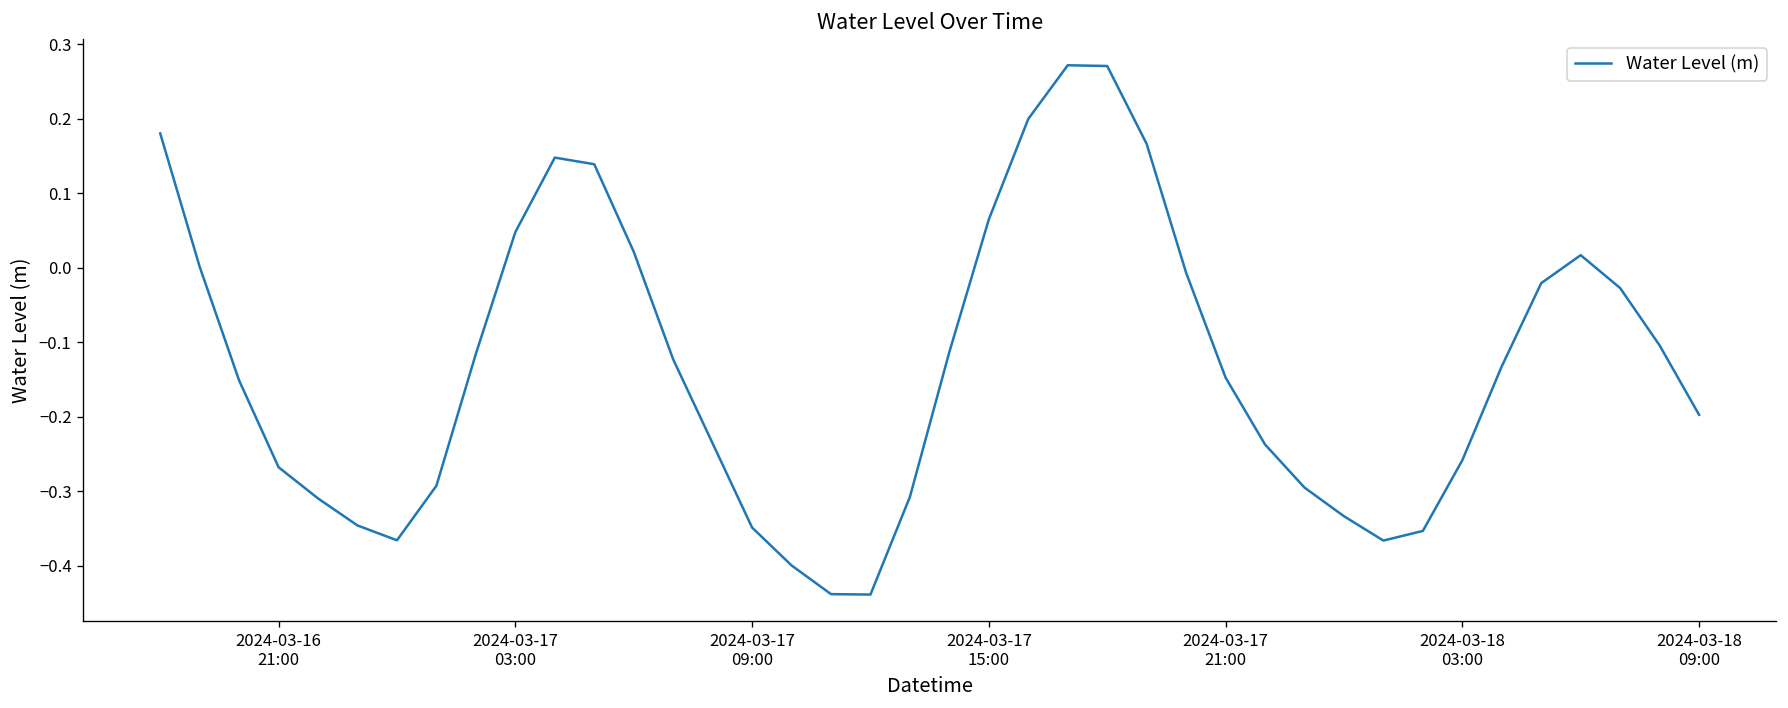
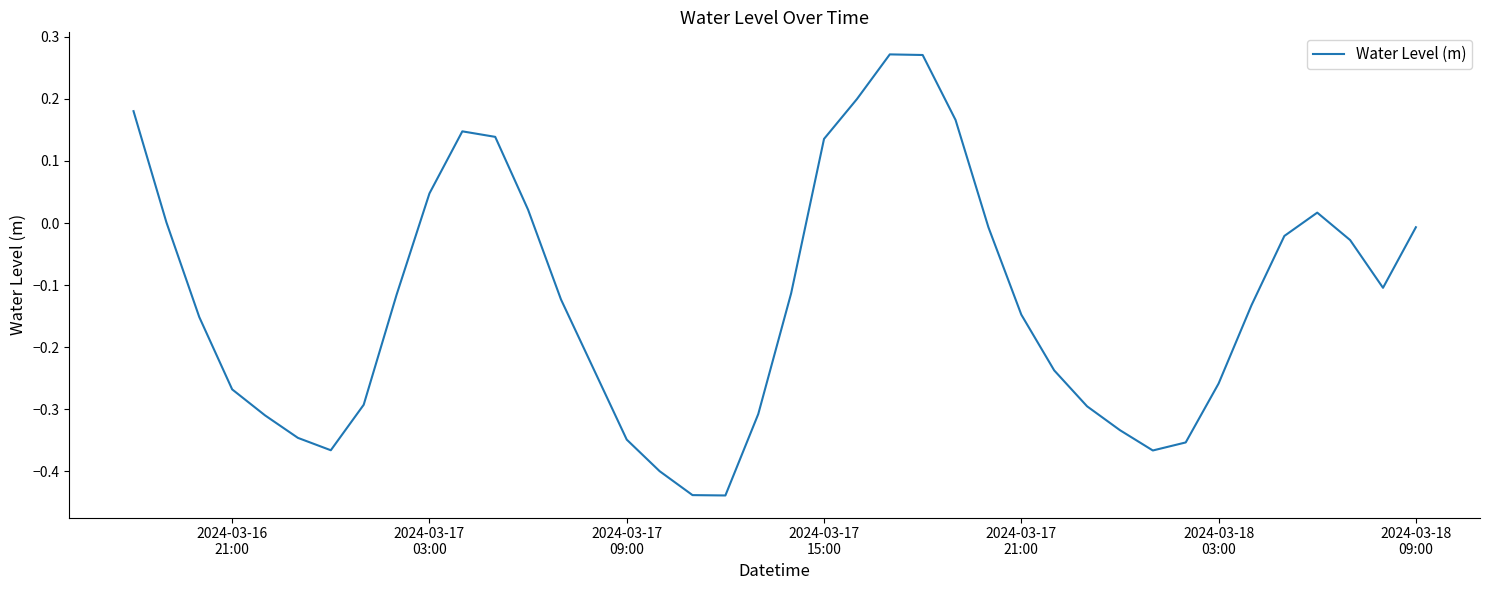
2024-03-17 15:00: 0.06 -> 0.14
2024-03-18 09:00: -0.20 -> -0.01
